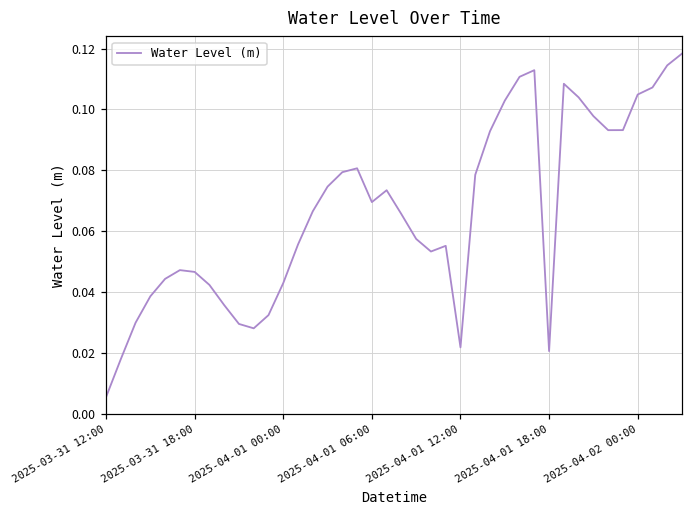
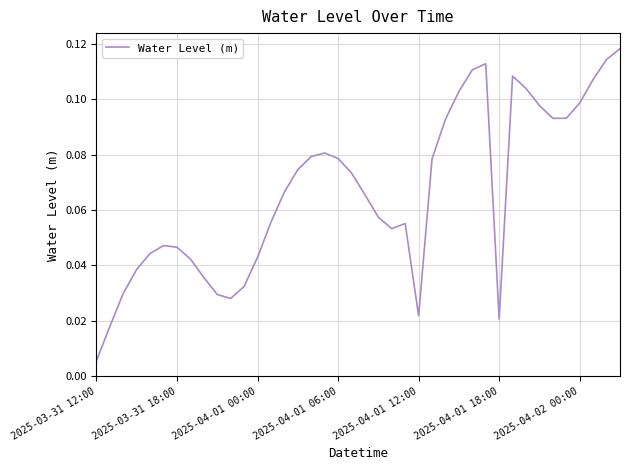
2025-04-01 06:00: 0.070 -> 0.079
2025-04-02 00:00: 0.105 -> 0.099
